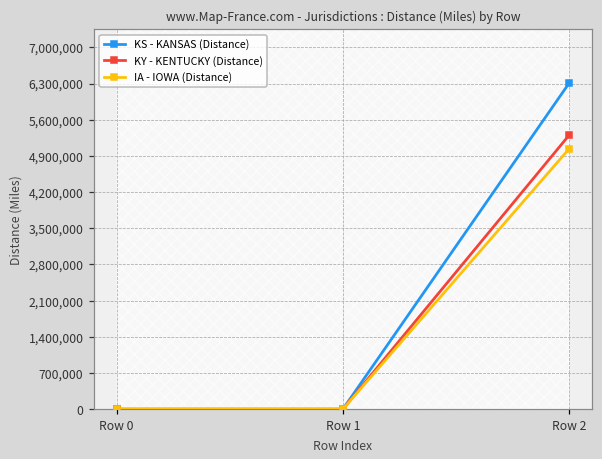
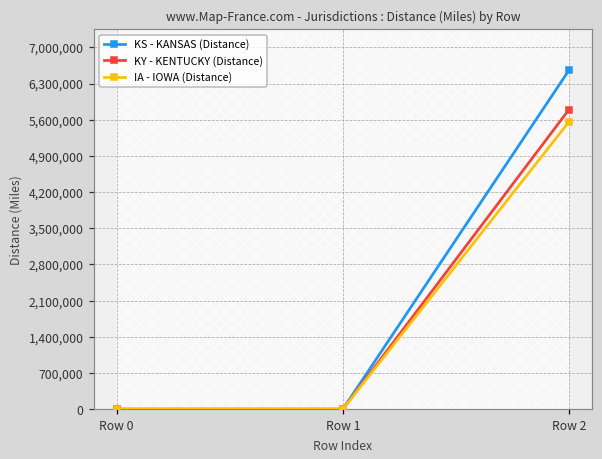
KS - KANSAS (Distance), Row 2: 6,300,000 -> 6,600,000
KY - KENTUCKY (Distance), Row 2: 5,300,000 -> 5,800,000
IA - IOWA (Distance), Row 2: 5,000,000 -> 5,600,000
